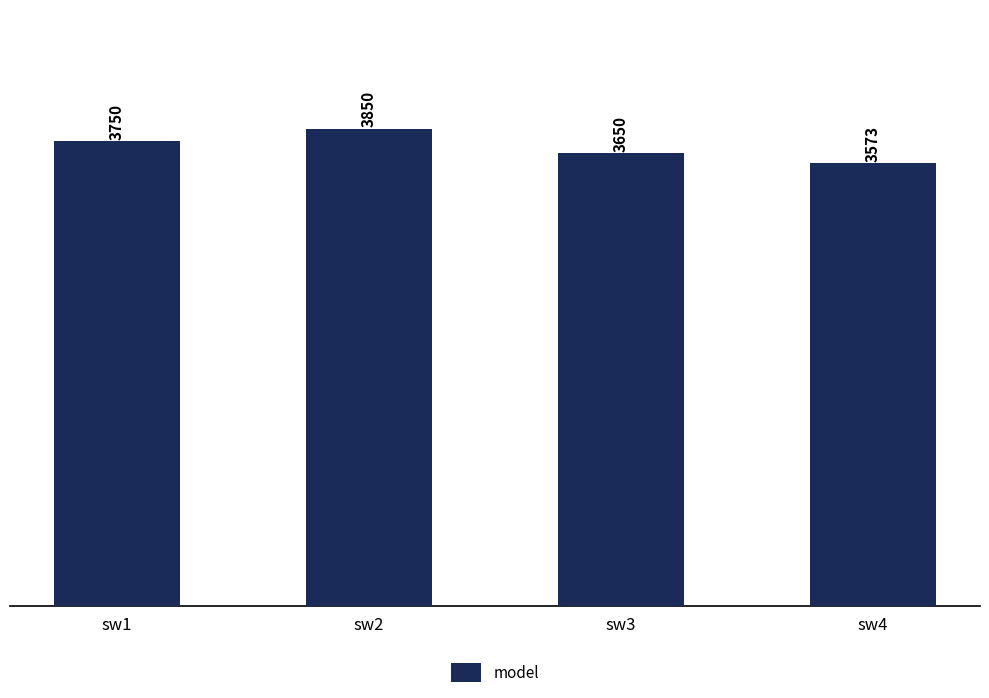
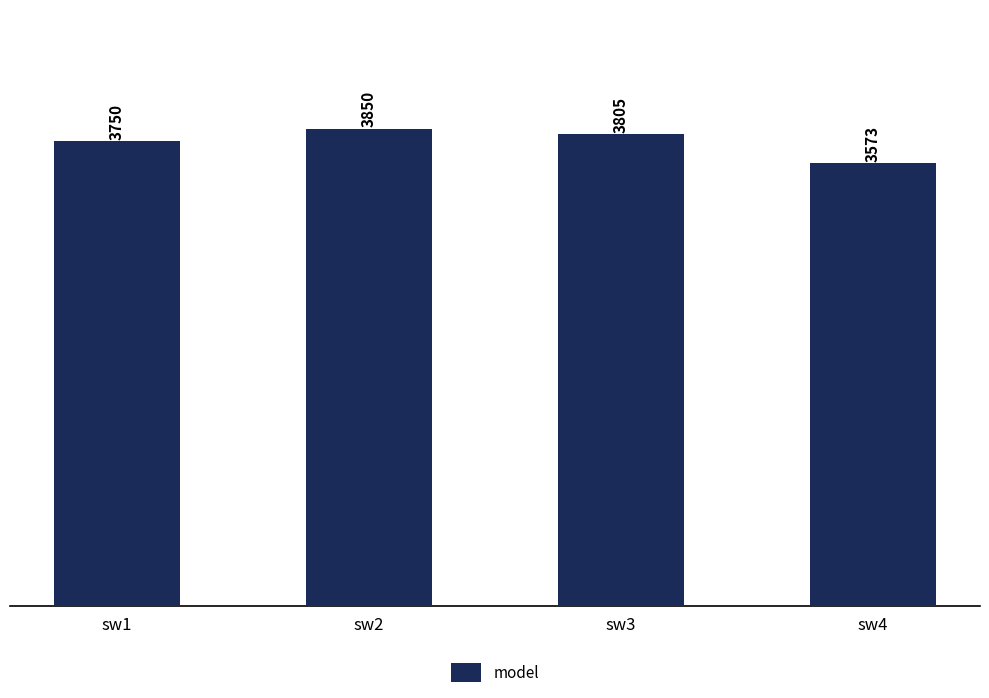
sw3: 3650 -> 3805
